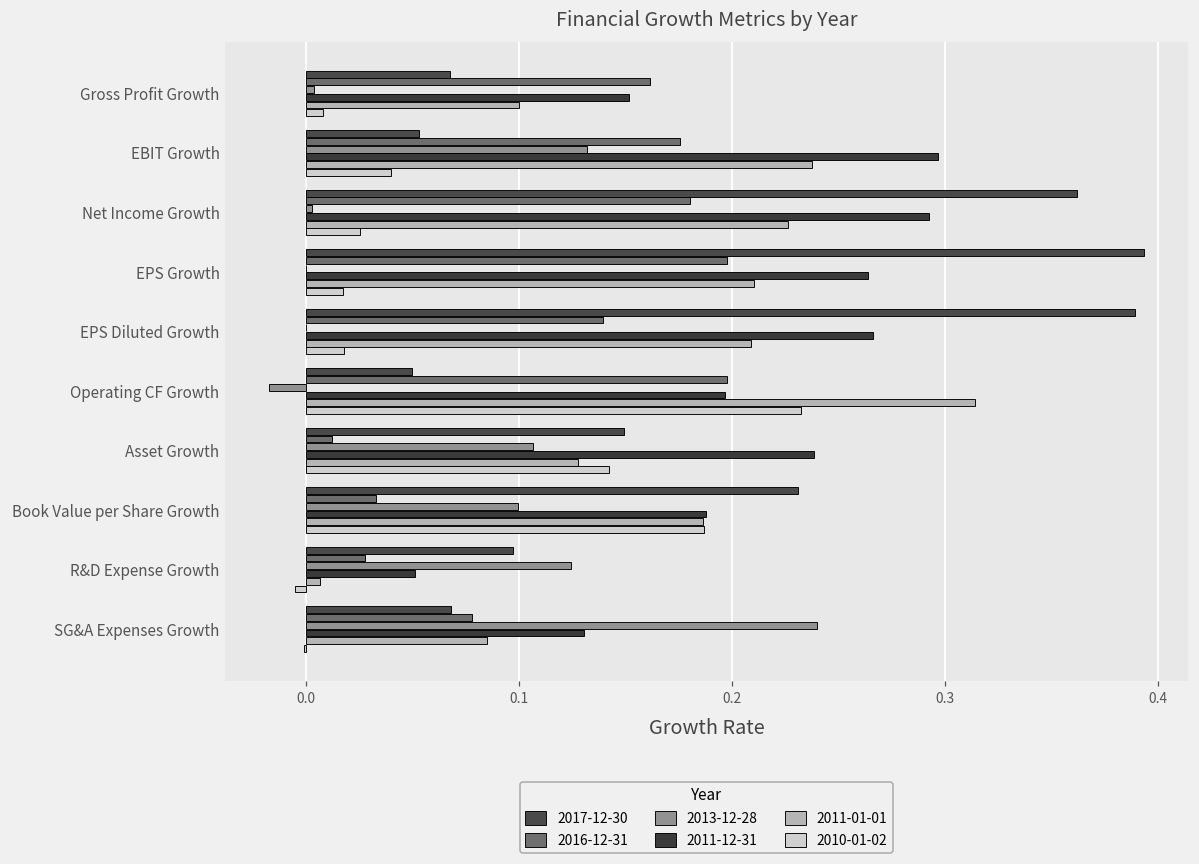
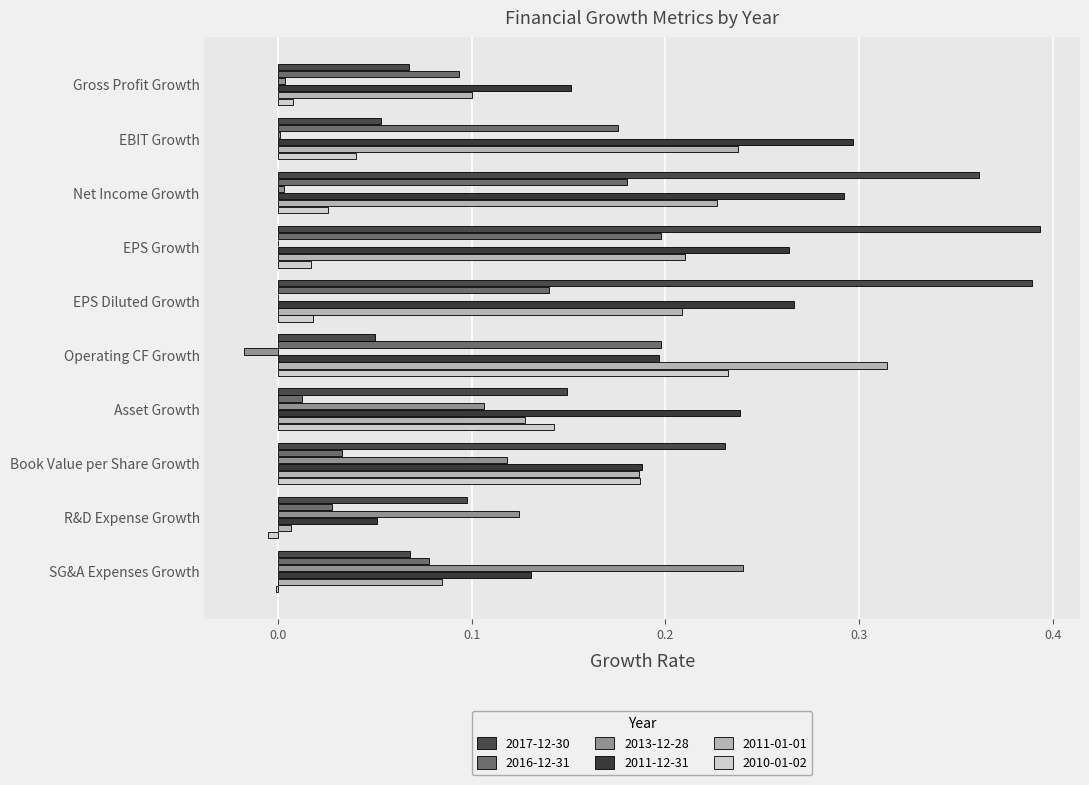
2016-12-31, Gross Profit Growth: 0.161 -> 0.093
2013-12-28, EBIT Growth: 0.132 -> 0.001
2013-12-28, Book Value per Share Growth: 0.100 -> 0.118
